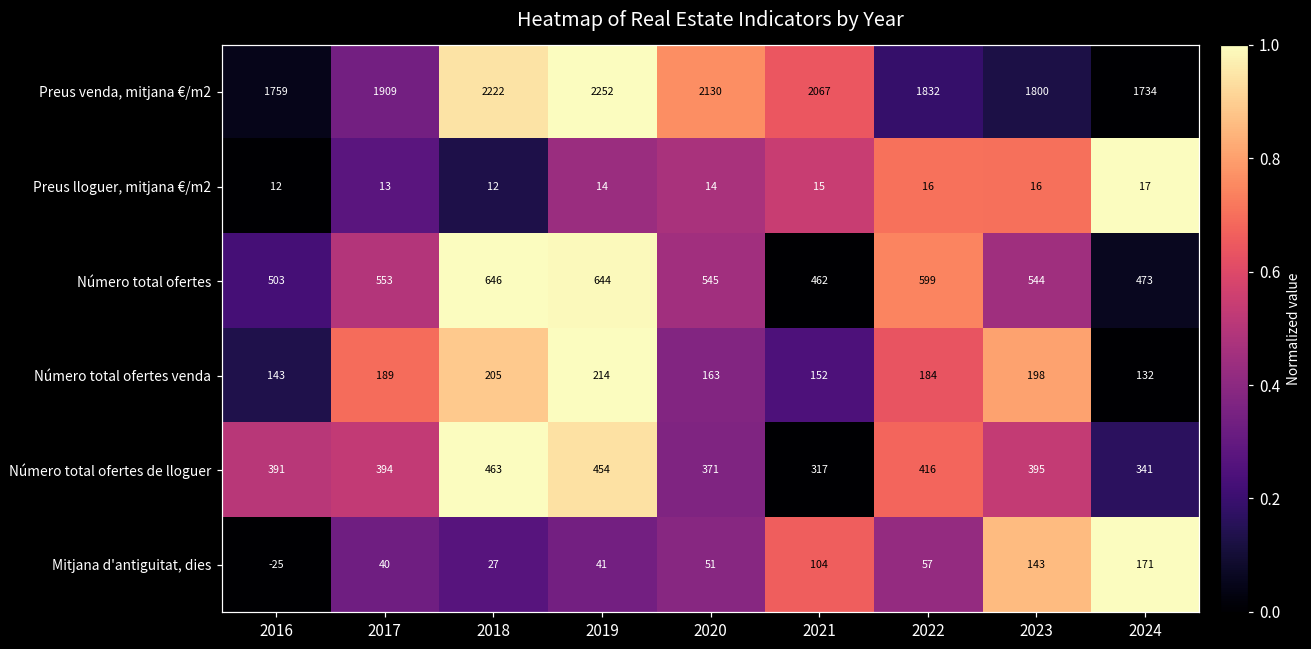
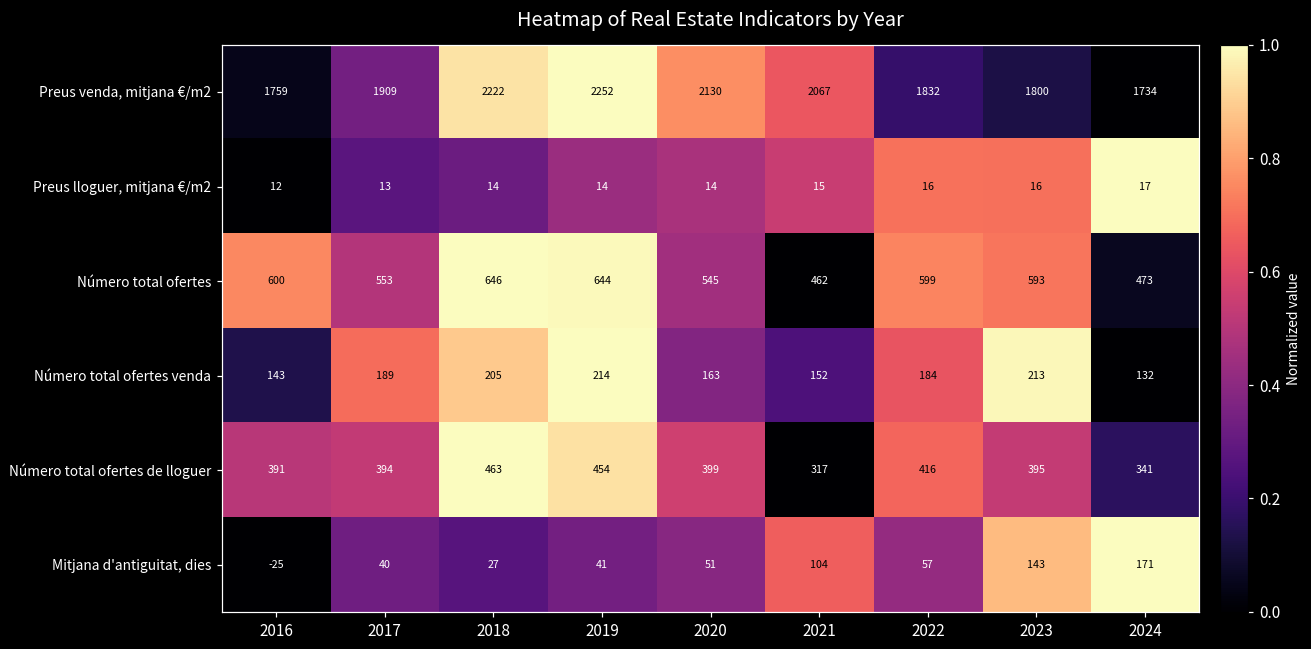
Preus lloguer, mitjana €/m2, 2018: 12 -> 14
Número total ofertes, 2016: 503 -> 600
Número total ofertes, 2023: 544 -> 593
Número total ofertes venda, 2023: 198 -> 213
Número total ofertes de lloguer, 2020: 371 -> 399
